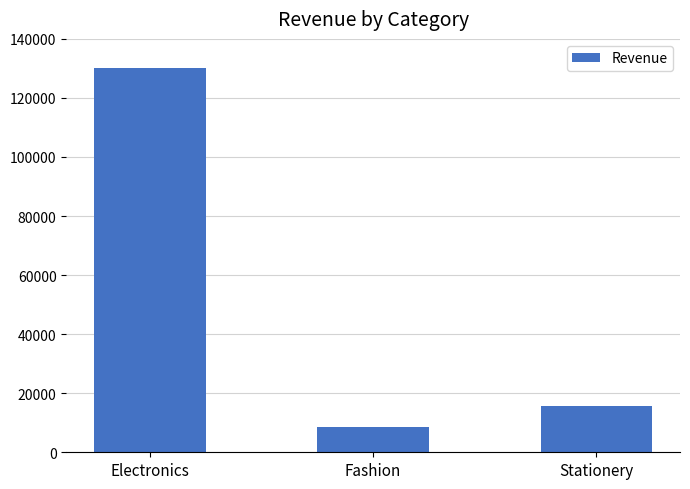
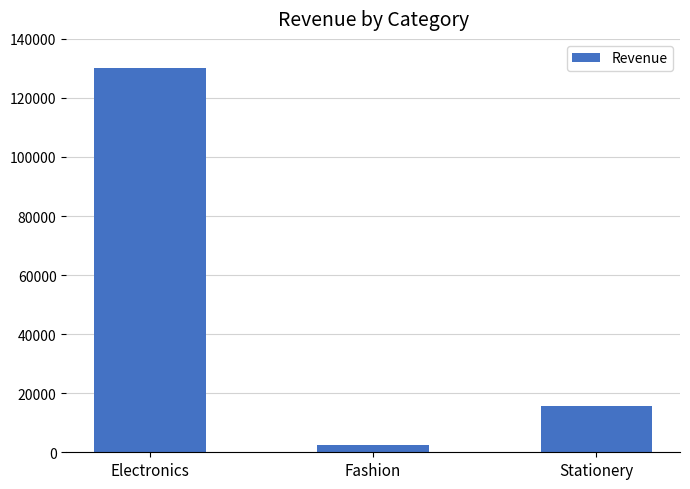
Fashion: 8000 -> 2000
